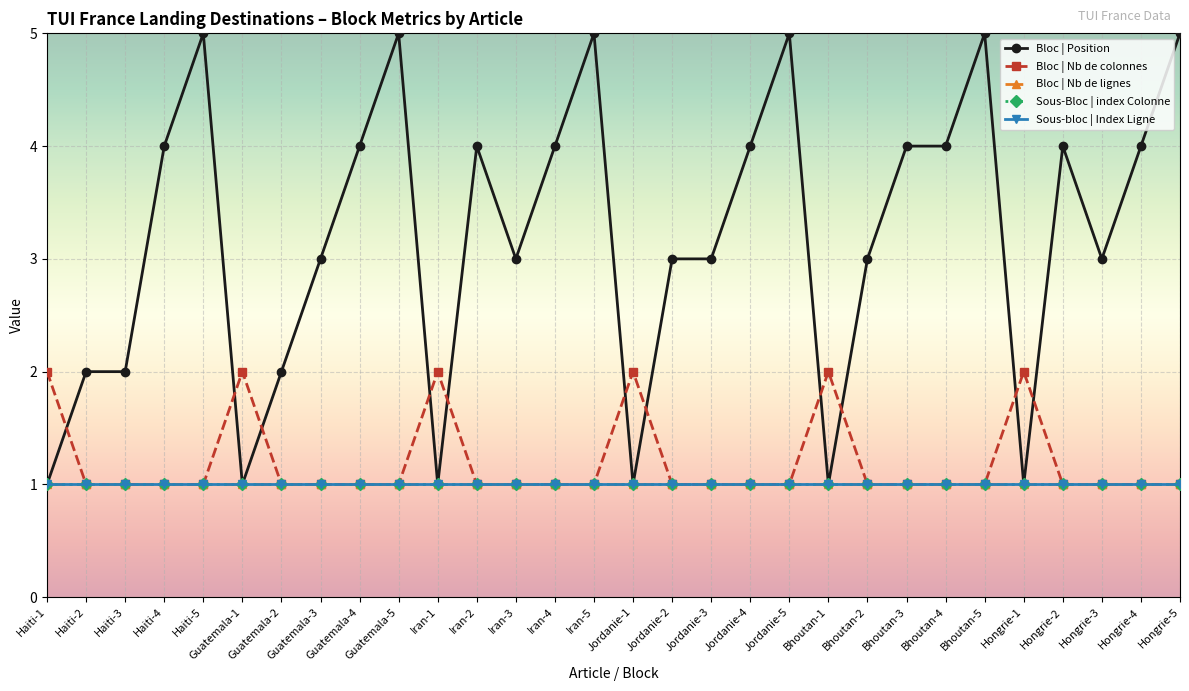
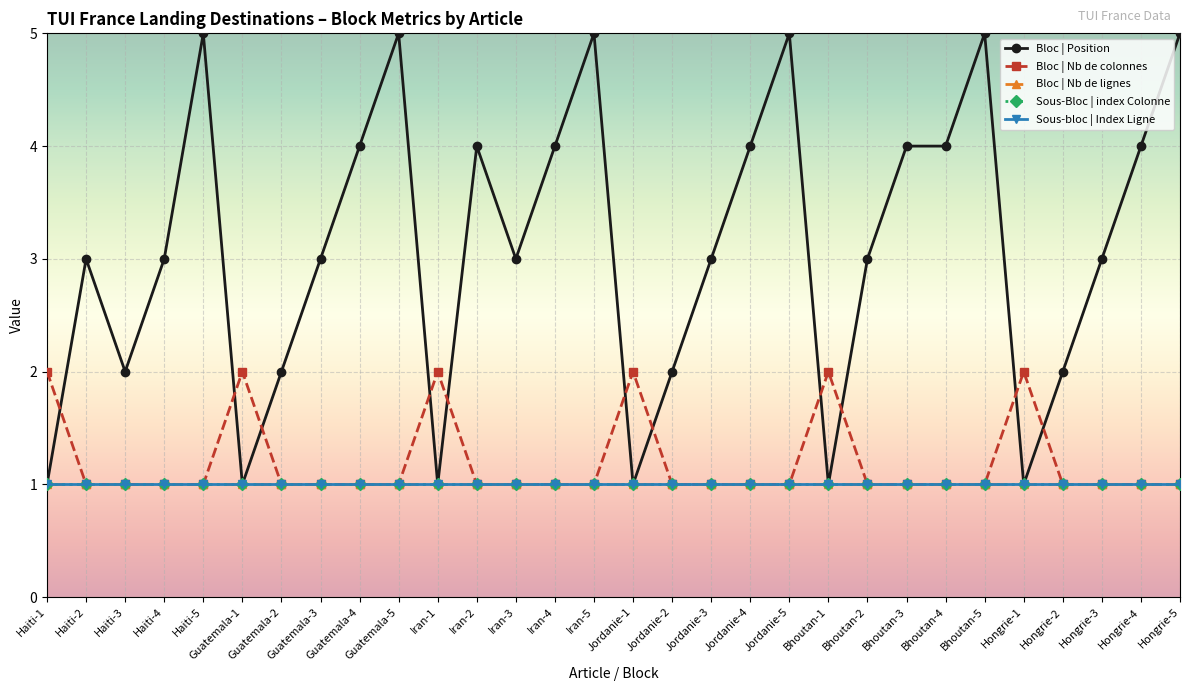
Bloc | Position, Haiti-2: 2 -> 3
Bloc | Position, Haiti-4: 4 -> 3
Bloc | Position, Jordanie-2: 3 -> 2
Bloc | Position, Hongrie-2: 4 -> 2
